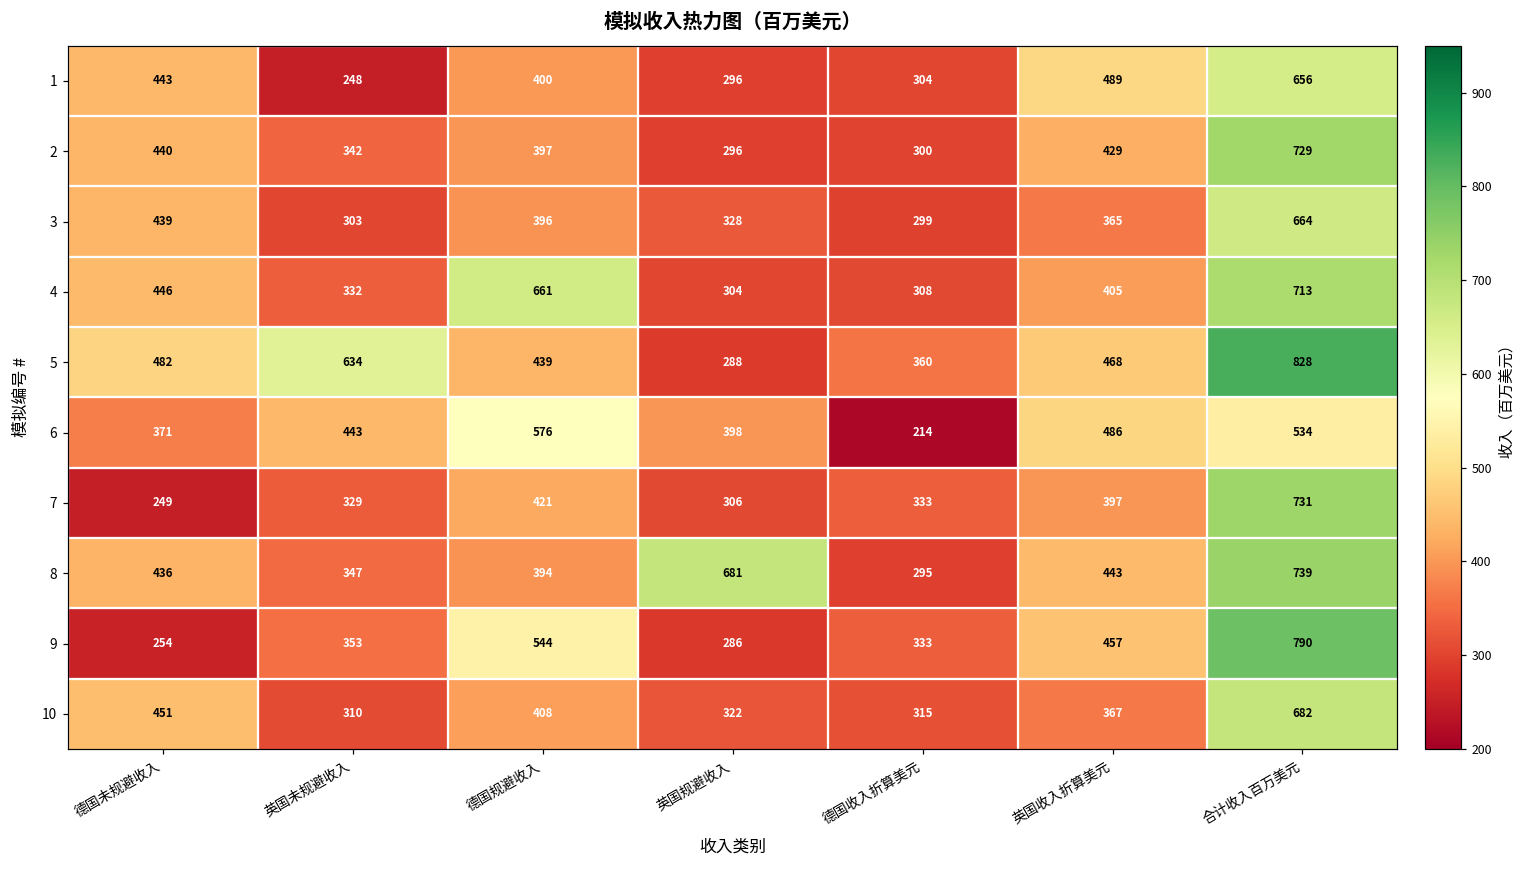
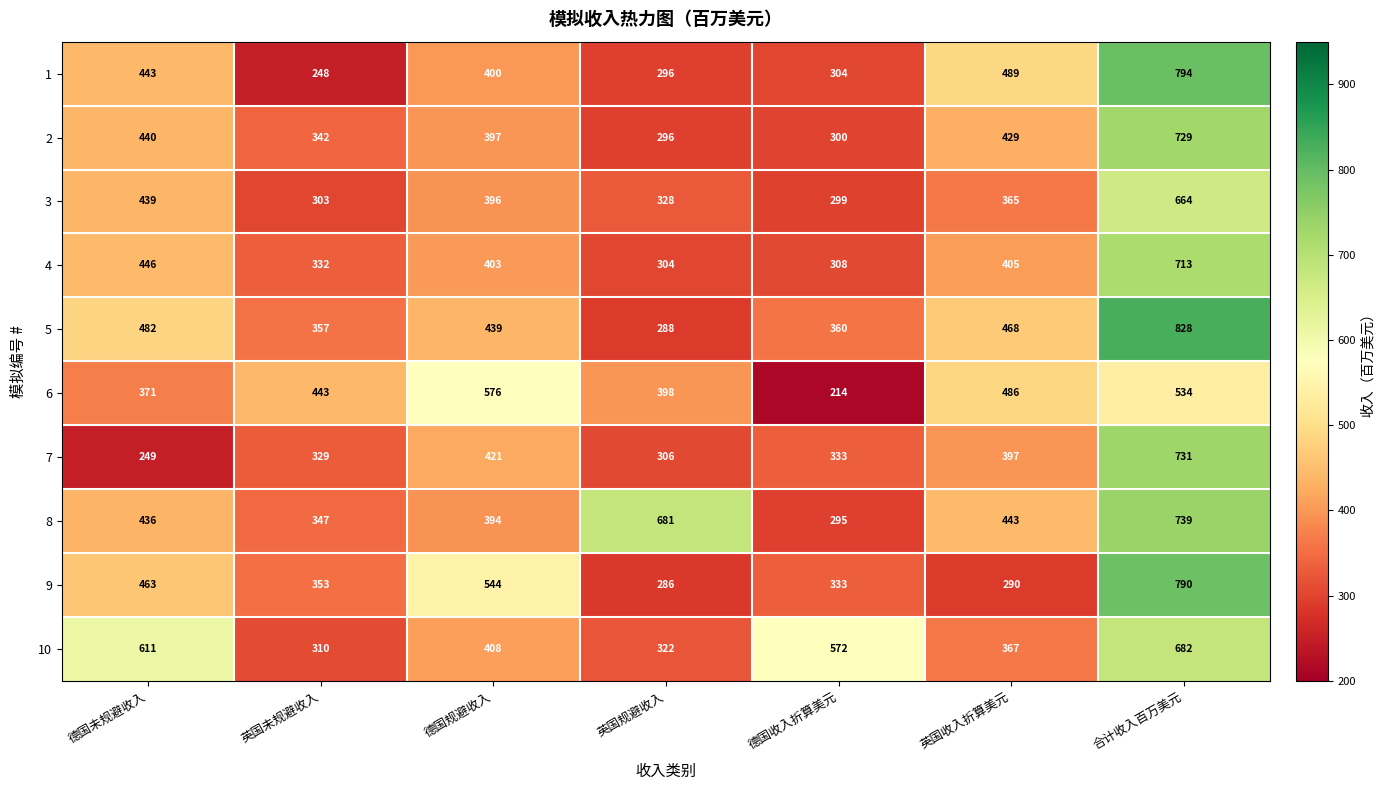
1, 合计收入百万美元: 656 -> 794
4, 德国规避收入: 661 -> 403
5, 英国未规避收入: 634 -> 357
9, 德国未规避收入: 254 -> 463
9, 英国收入折算美元: 457 -> 290
10, 德国未规避收入: 451 -> 611
10, 德国收入折算美元: 315 -> 572
